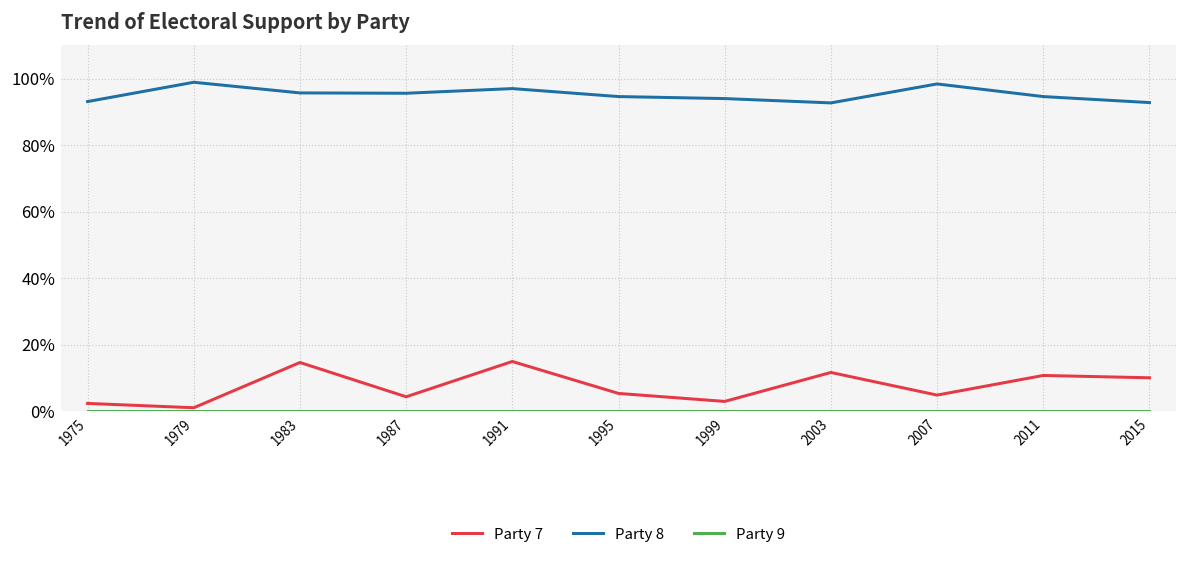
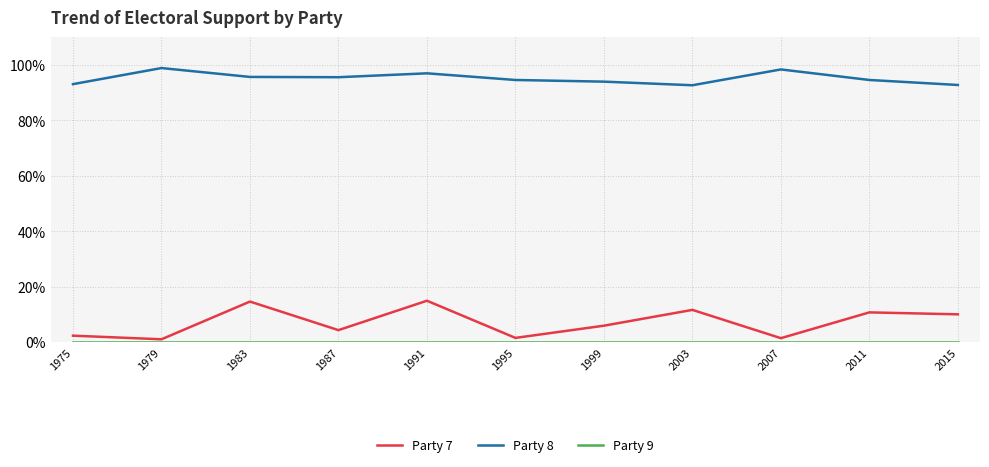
Party 7, 1995: 5% -> 2%
Party 7, 1999: 3% -> 6%
Party 7, 2007: 5% -> 2%
